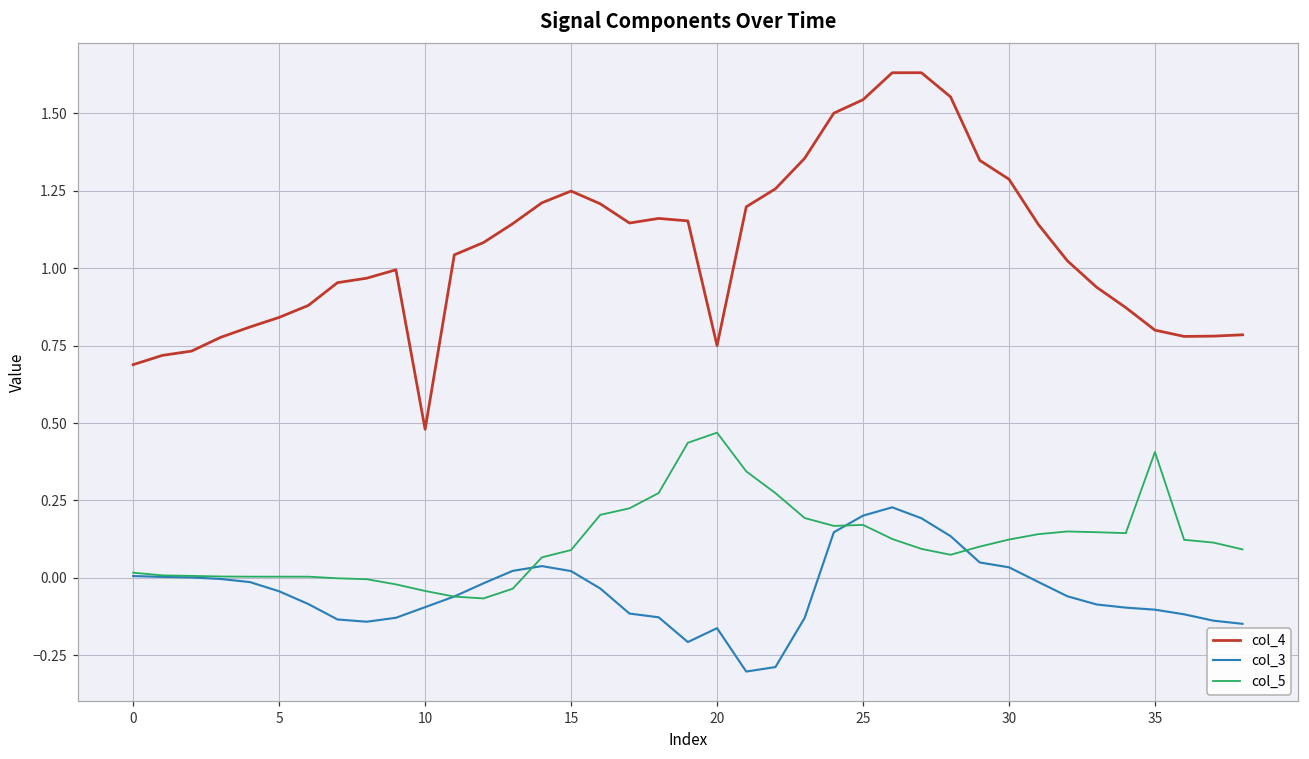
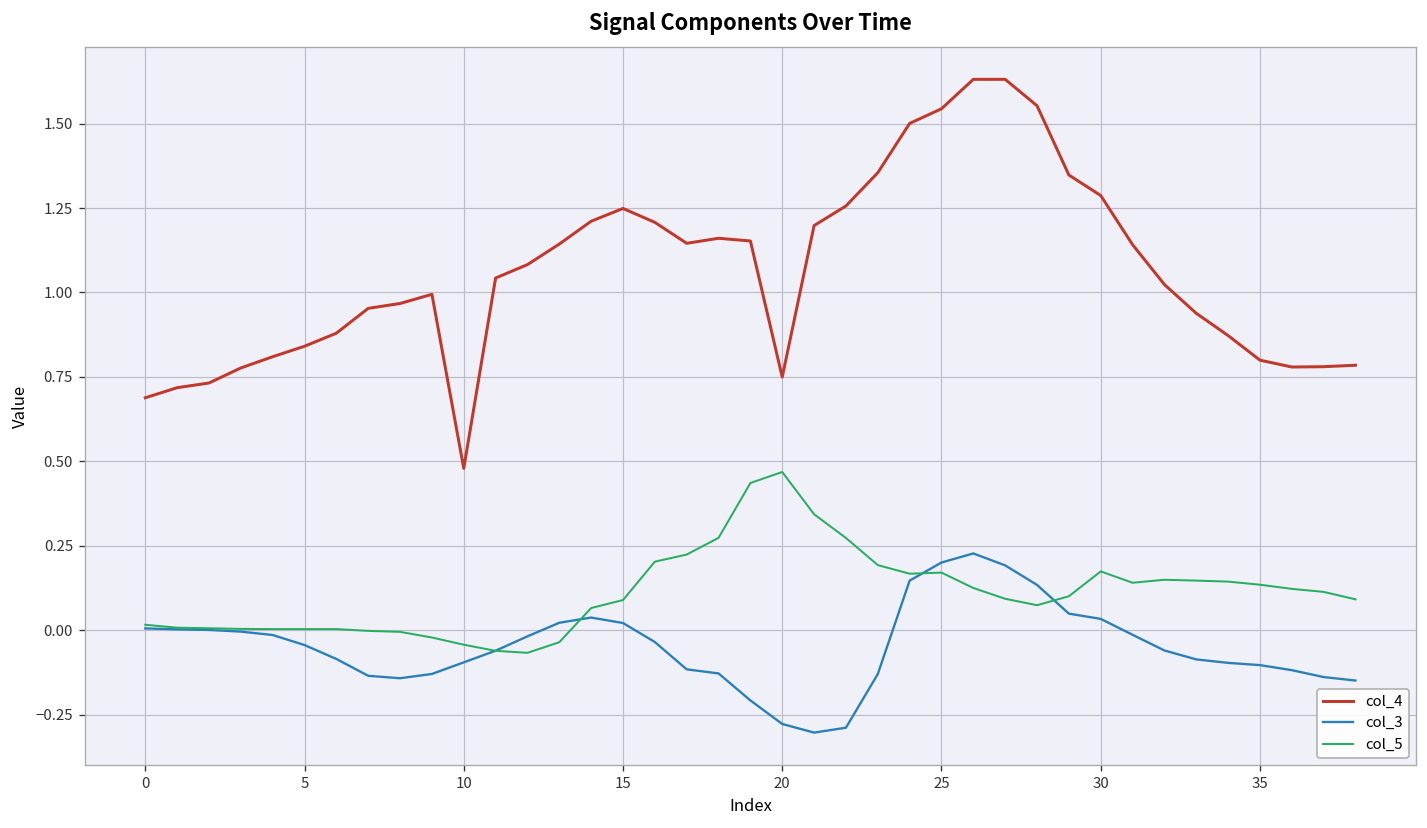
col_3, 20: -0.16 -> -0.28
col_5, 30: 0.12 -> 0.17
col_5, 35: 0.41 -> 0.14
